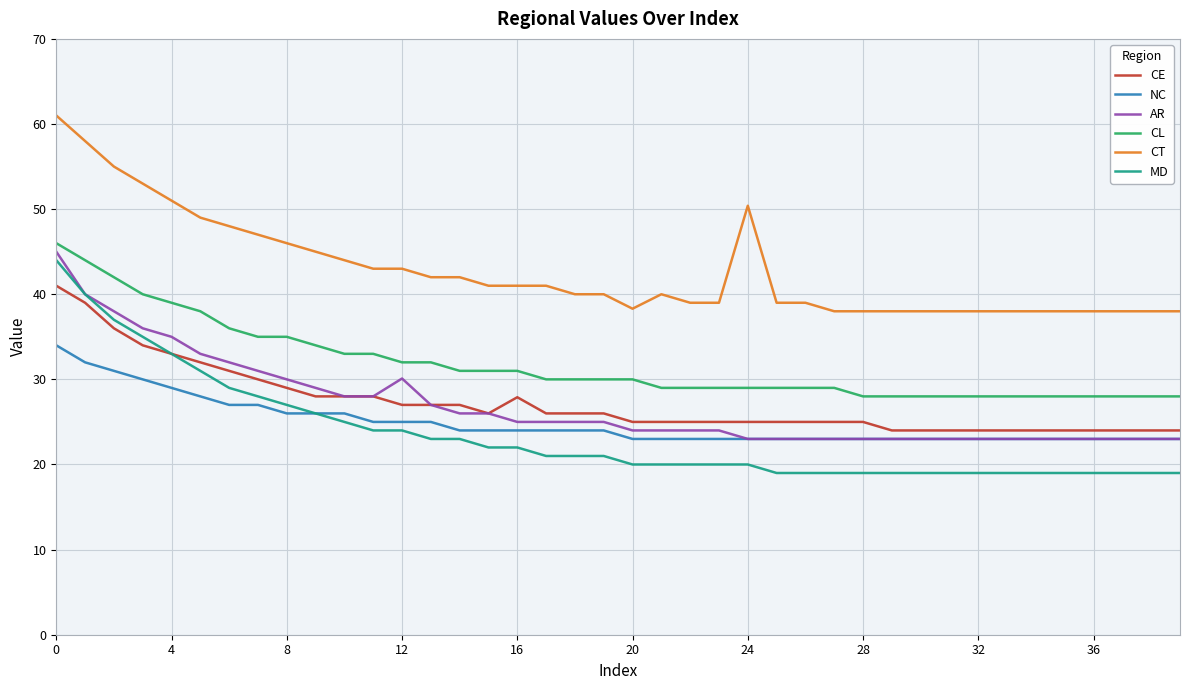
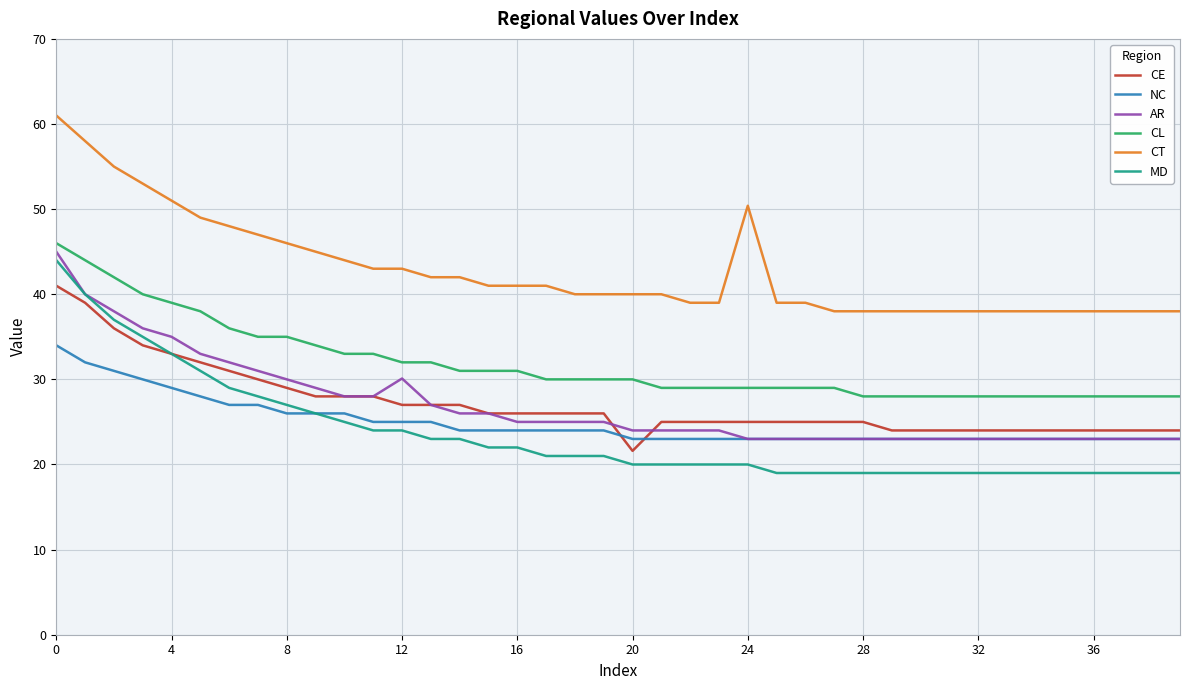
CE, 16: 28 -> 26
CE, 20: 25 -> 22
CT, 20: 38 -> 40
